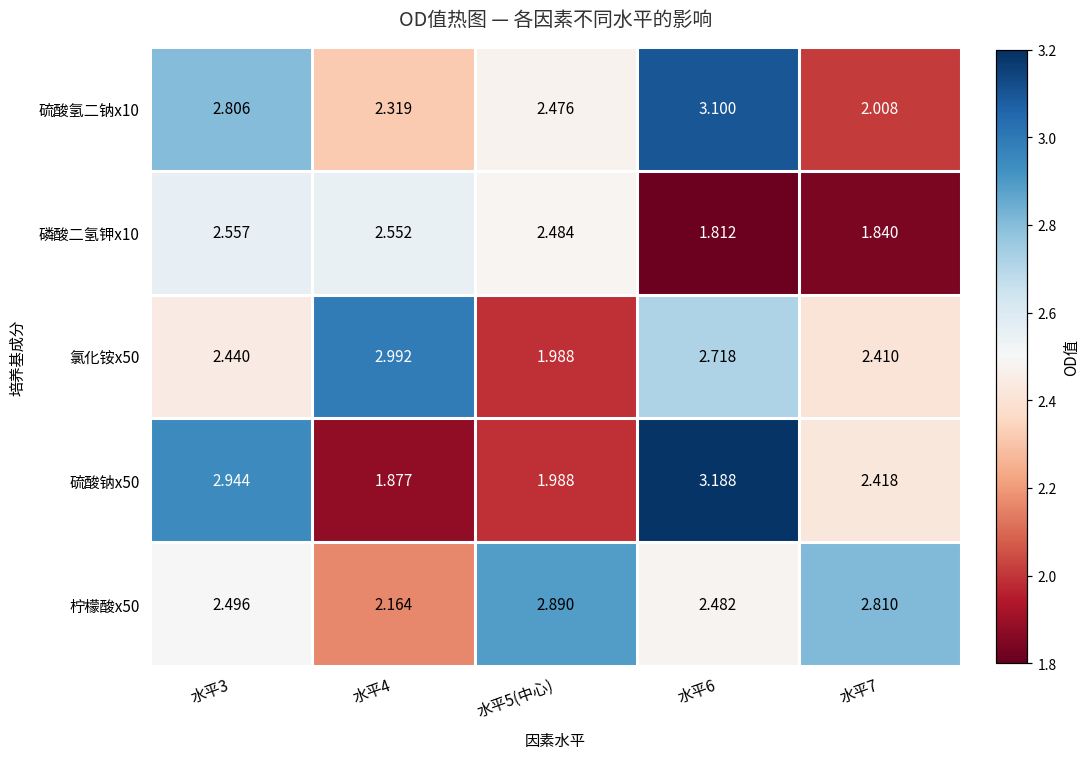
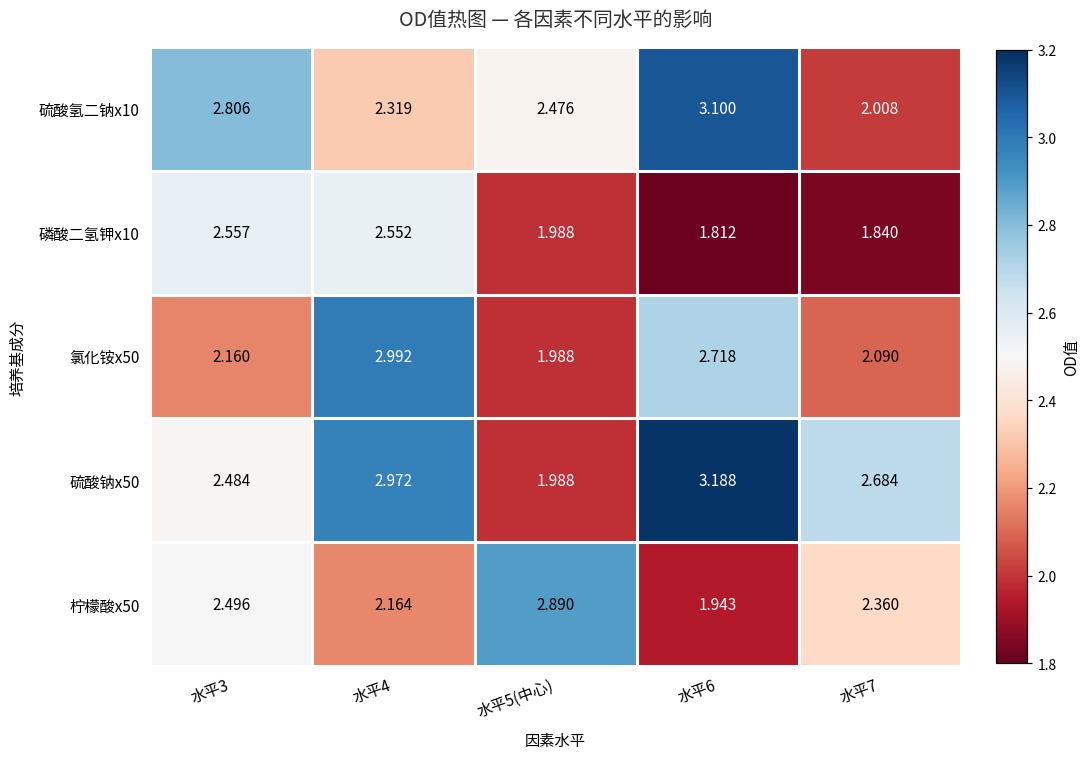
磷酸二氢钾x10, 水平5(中心): 2.484 -> 1.988
氯化铵x50, 水平3: 2.440 -> 2.160
氯化铵x50, 水平7: 2.410 -> 2.090
硫酸钠x50, 水平3: 2.944 -> 2.484
硫酸钠x50, 水平4: 1.877 -> 2.972
硫酸钠x50, 水平7: 2.418 -> 2.684
柠檬酸x50, 水平6: 2.482 -> 1.943
柠檬酸x50, 水平7: 2.810 -> 2.360
